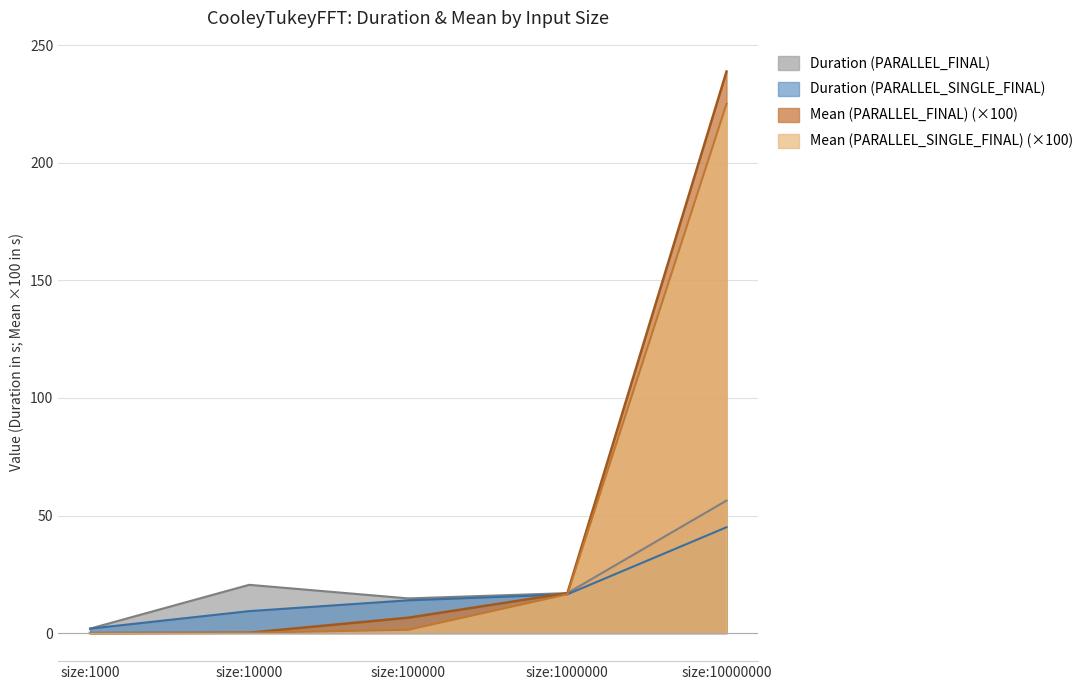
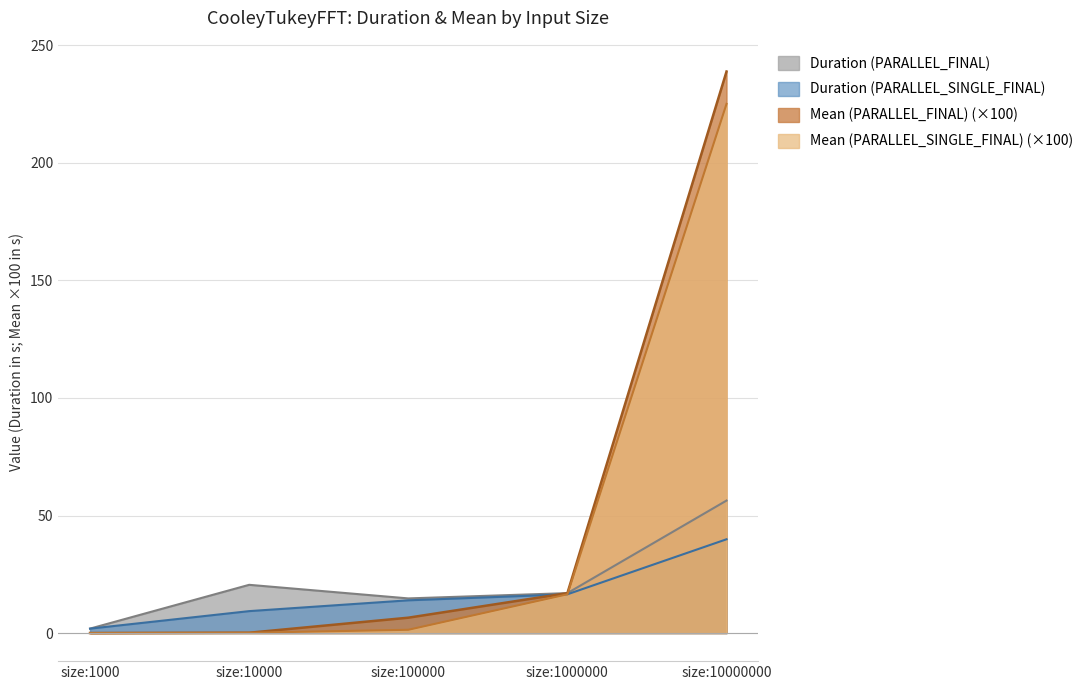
Duration (PARALLEL_SINGLE_FINAL), size:10000000: 45 -> 40
